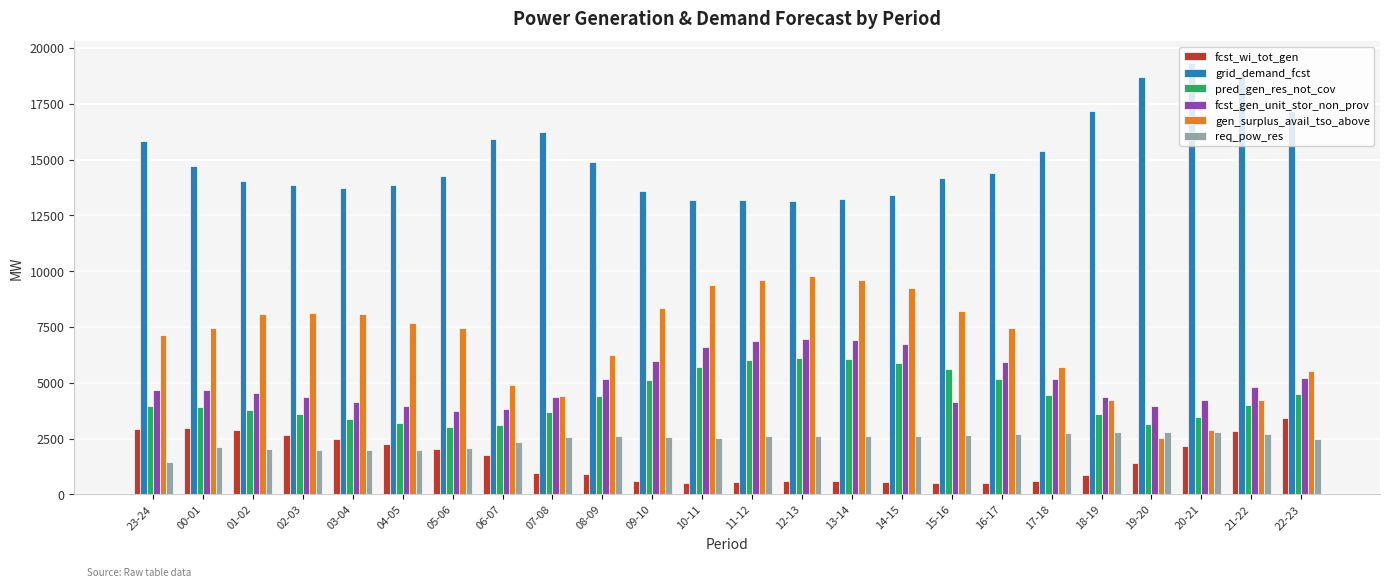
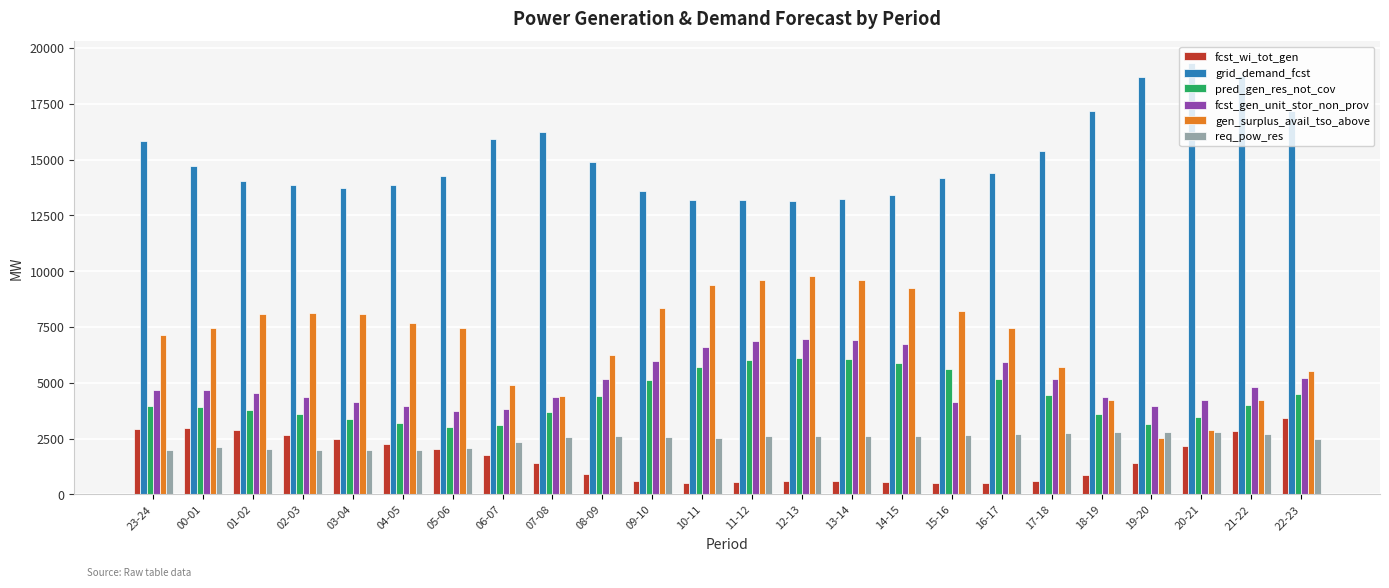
req_pow_res, 23-24: 1500 -> 2000
fcst_wi_tot_gen, 07-08: 1000 -> 1400
